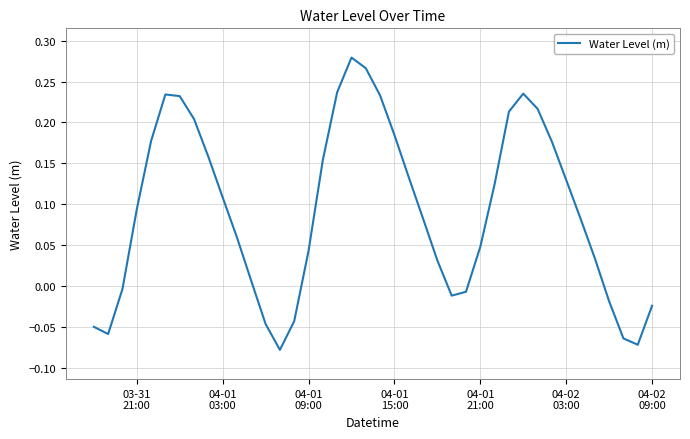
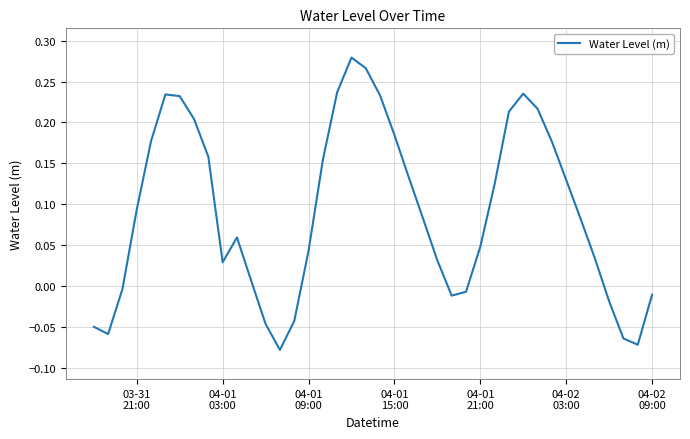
04-01 03:00: 0.11 -> 0.03
04-02 09:00: -0.02 -> -0.01
